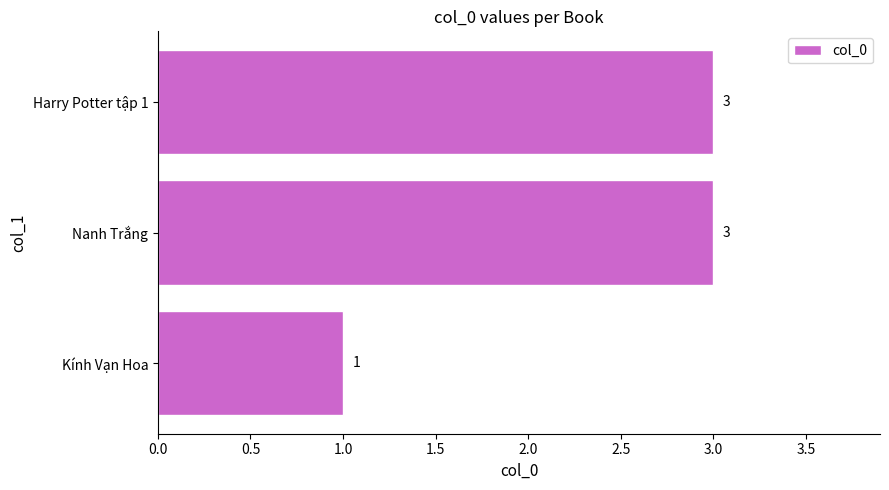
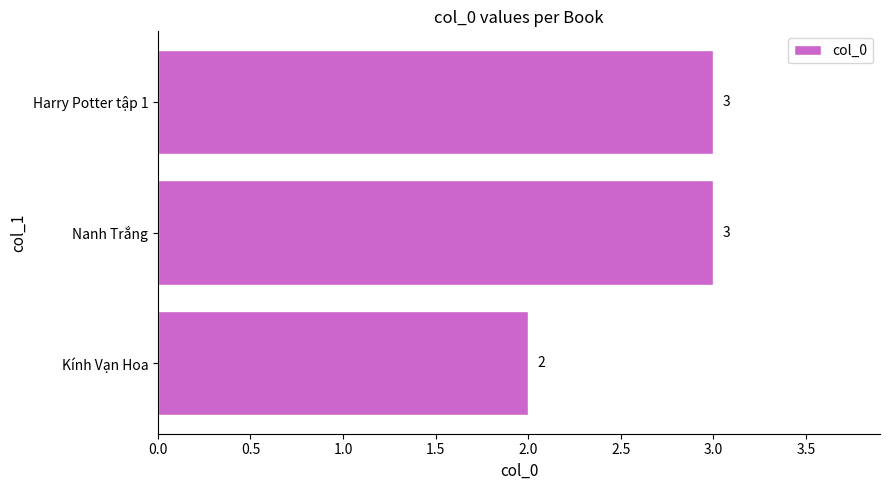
Kính Vạn Hoa: 1 -> 2
